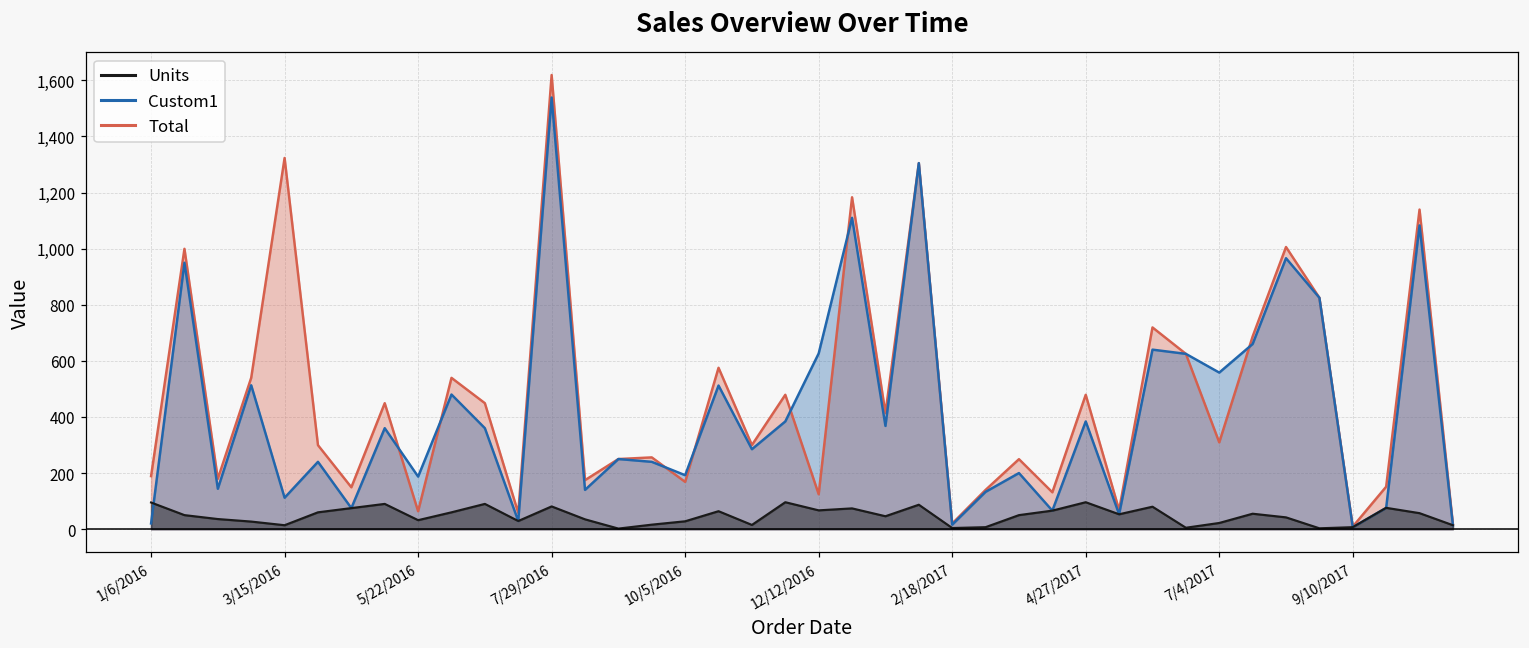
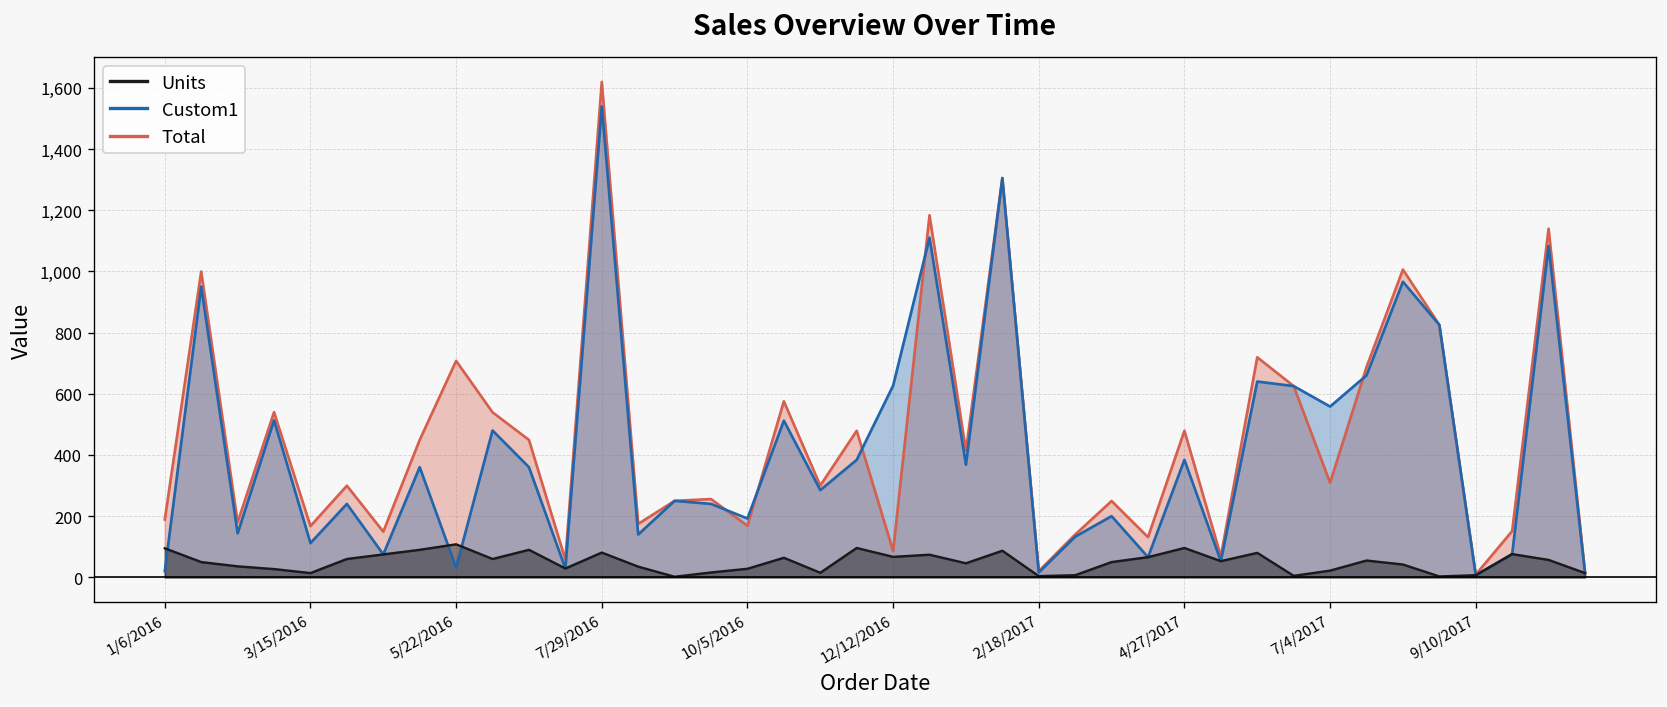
Total, 3/15/2016: 1,320 -> 170
Total, 5/22/2016: 60 -> 710
Custom1, 5/22/2016: 190 -> 30
Units, 5/22/2016: 30 -> 110
Total, 12/12/2016: 120 -> 90
